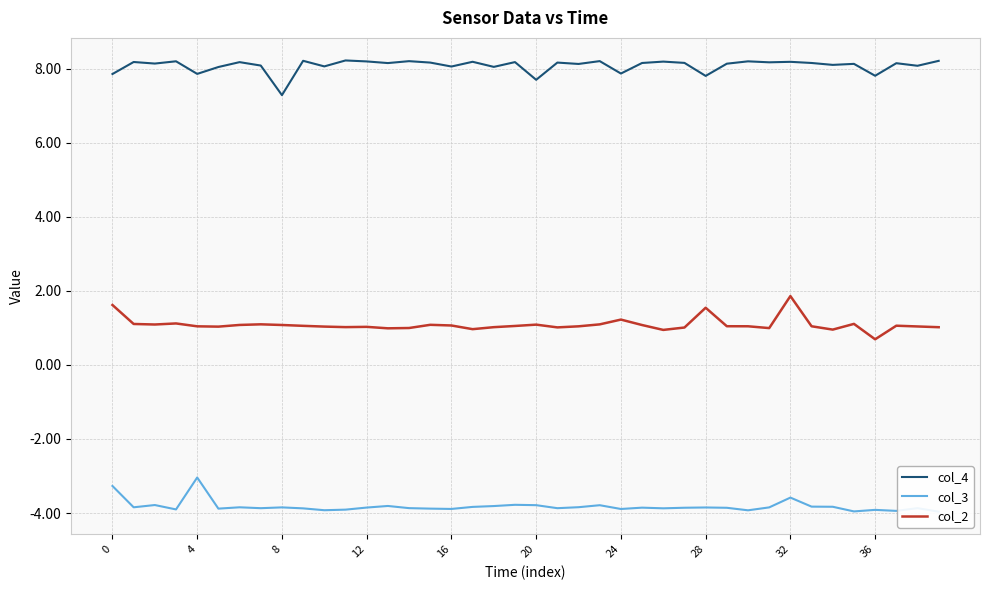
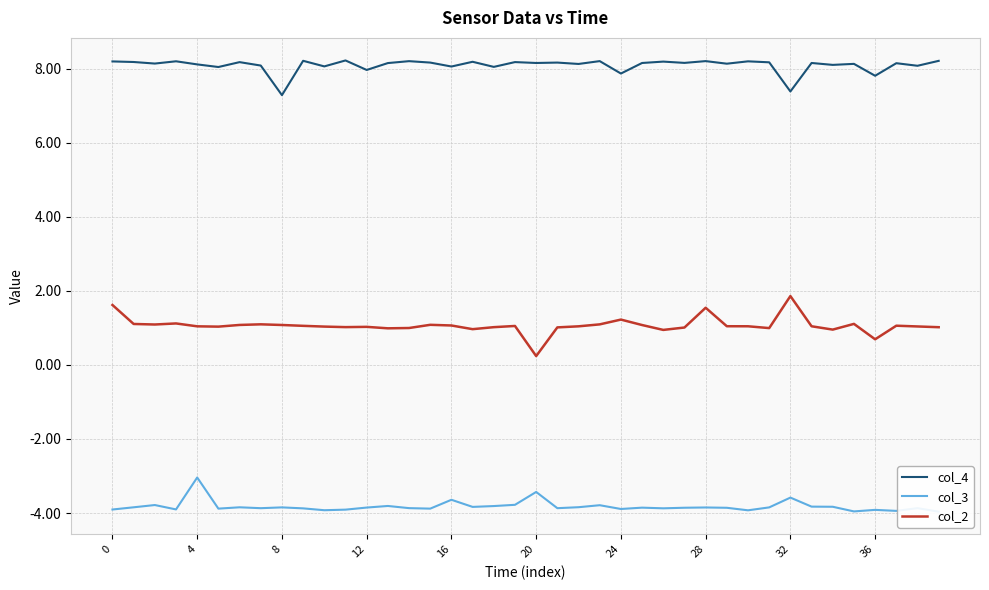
col_4, 0: 7.9 -> 8.2
col_3, 0: -3.3 -> -3.9
col_4, 4: 7.9 -> 8.1
col_4, 12: 8.2 -> 8.0
col_3, 16: -3.9 -> -3.6
col_4, 20: 7.7 -> 8.2
col_3, 20: -3.8 -> -3.4
col_2, 20: 1.1 -> 0.2
col_4, 28: 7.8 -> 8.2
col_4, 32: 8.2 -> 7.4
